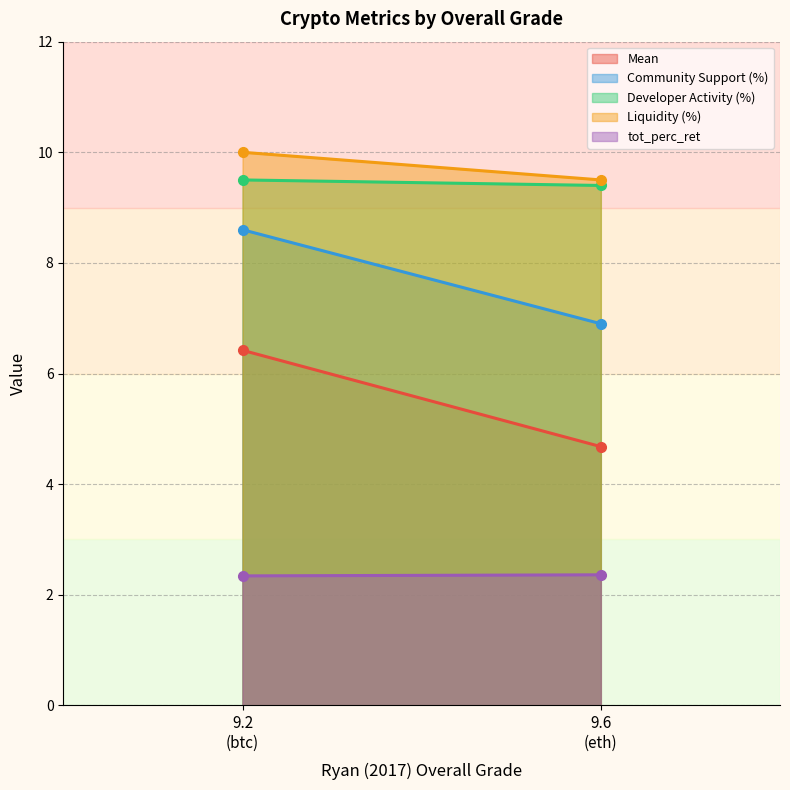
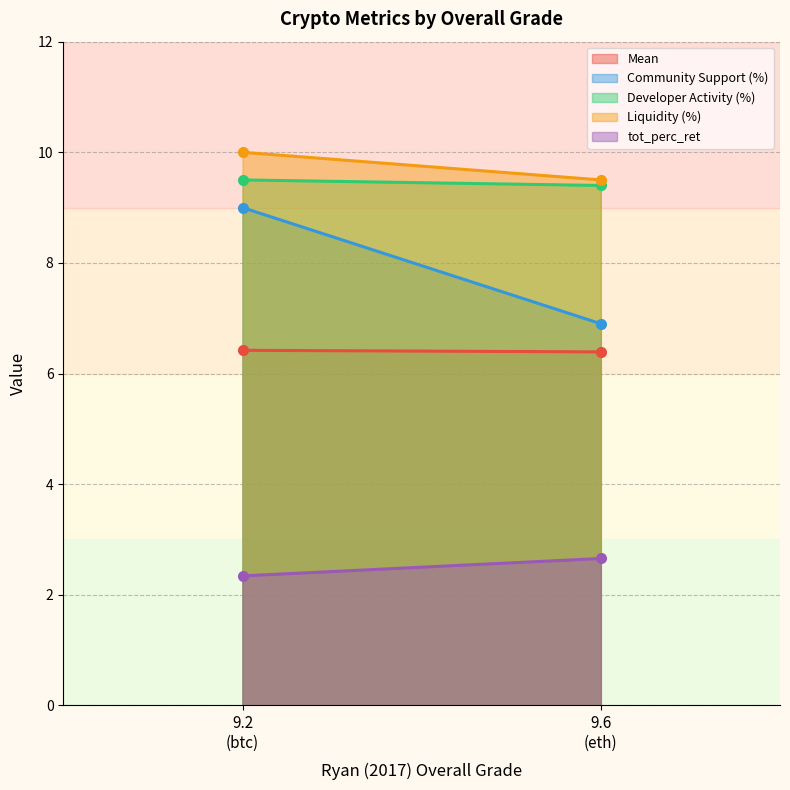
Community Support (%), 9.2 (btc): 8.6 -> 9.0
Mean, 9.6 (eth): 4.7 -> 6.4
tot_perc_ret, 9.6 (eth): 2.4 -> 2.7
